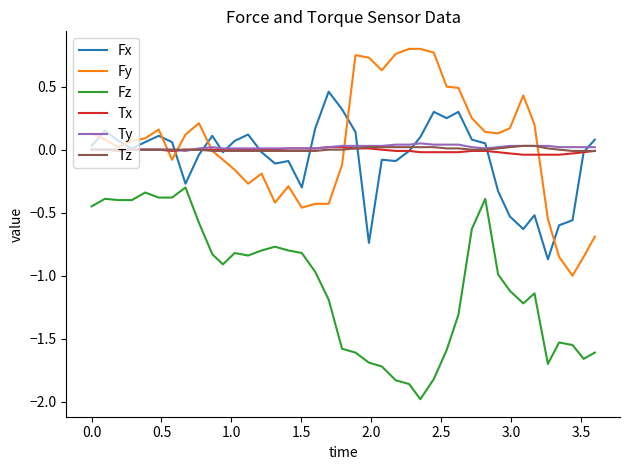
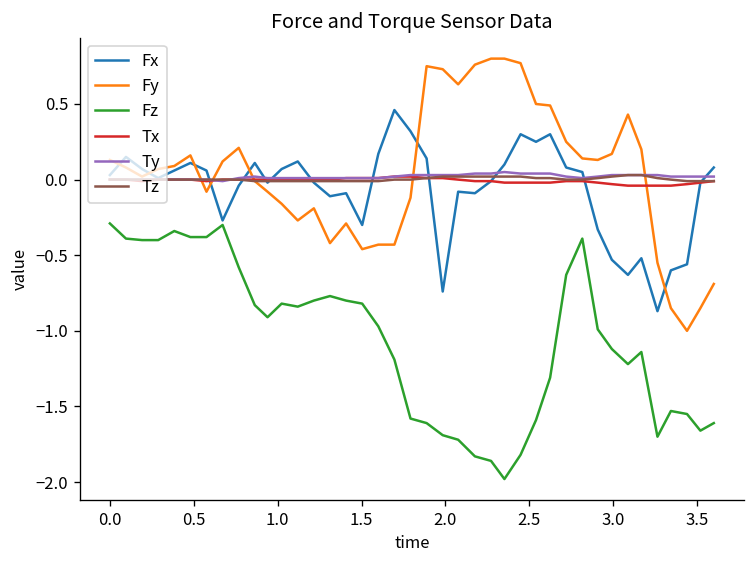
Fz, 0.0: -0.45 -> -0.29
